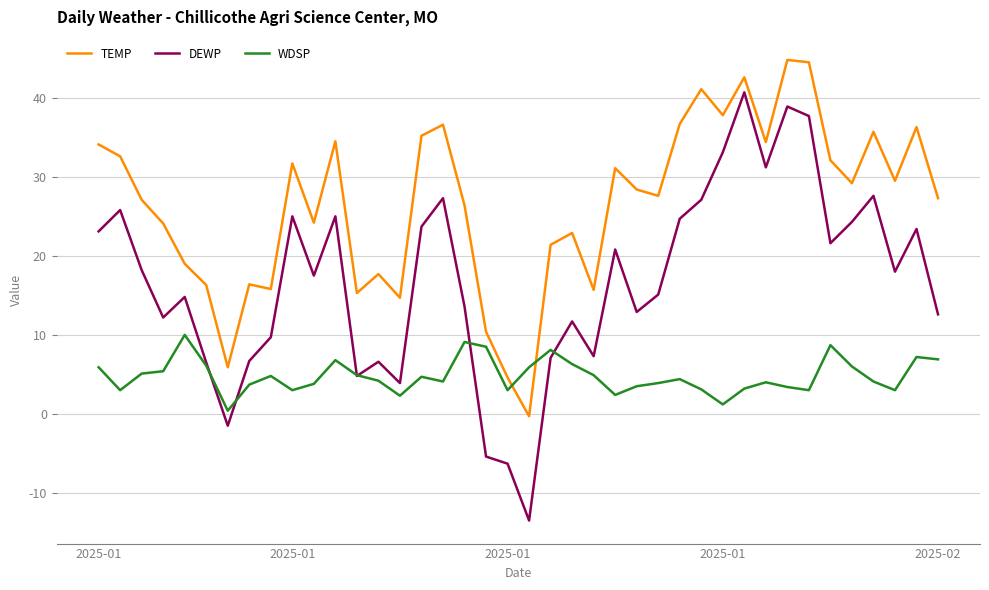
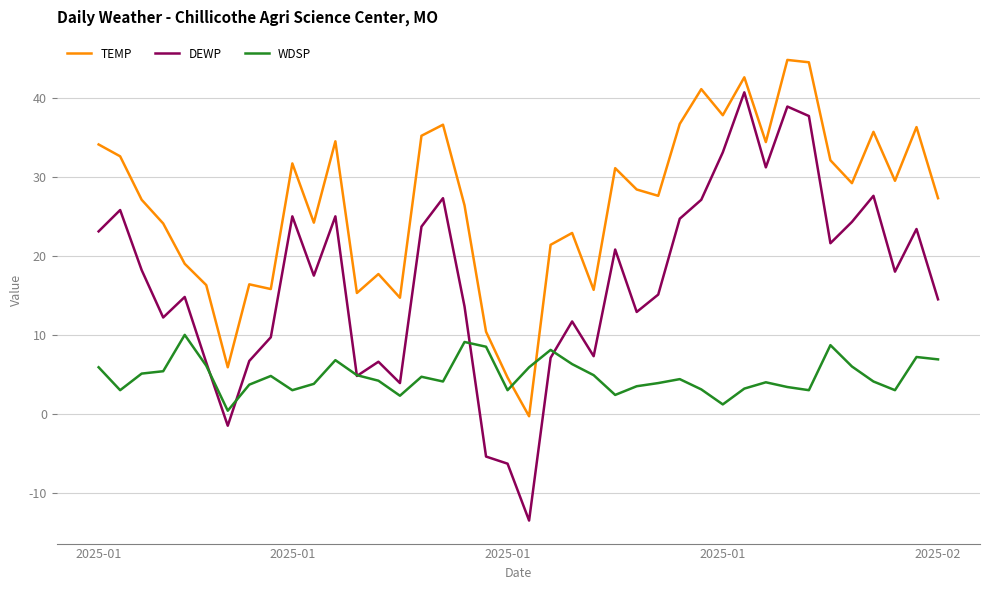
DEWP, 2025-02: 13 -> 15
